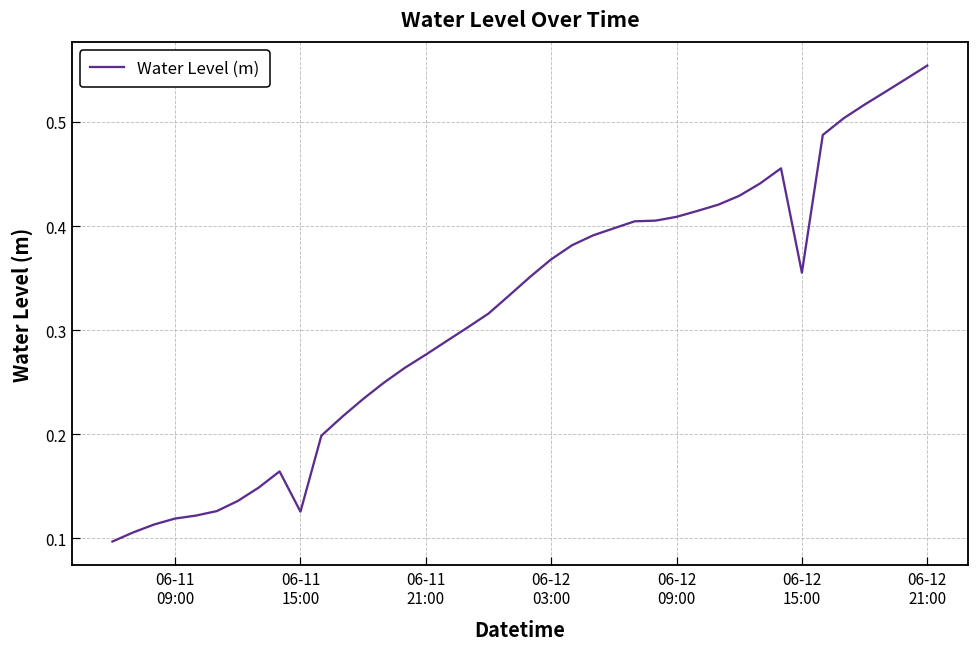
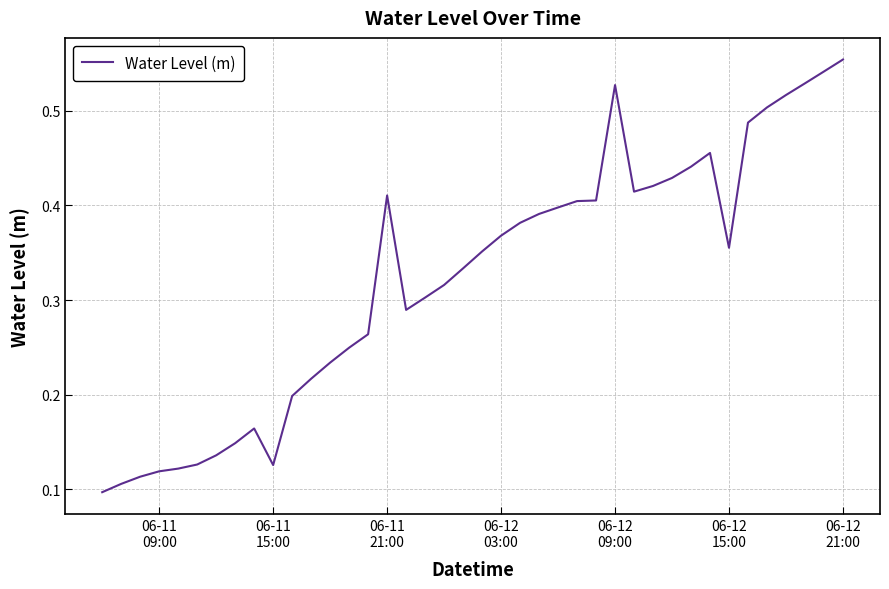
06-11 21:00: 0.28 -> 0.41
06-12 09:00: 0.41 -> 0.53
